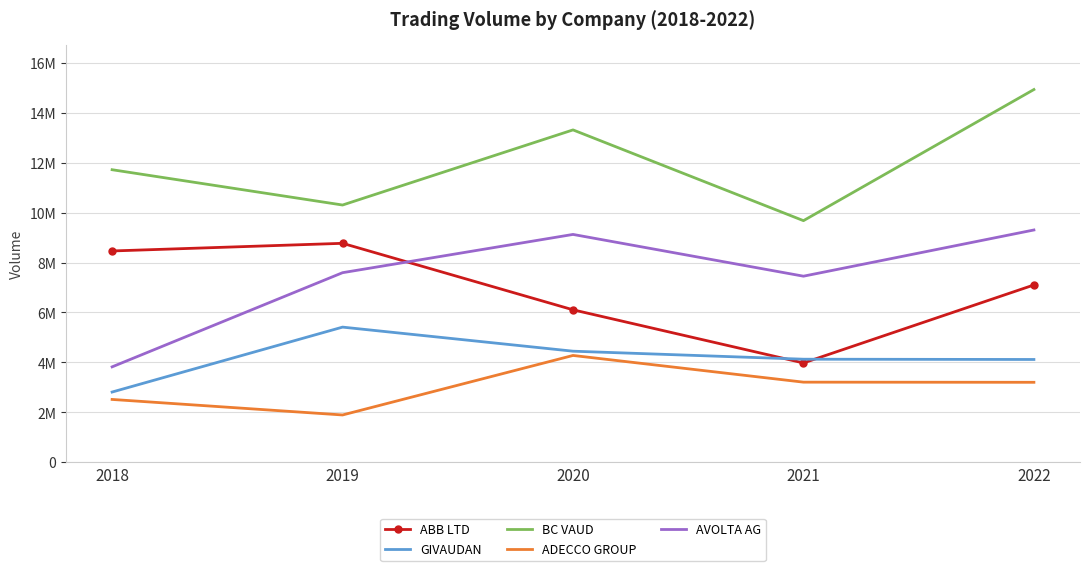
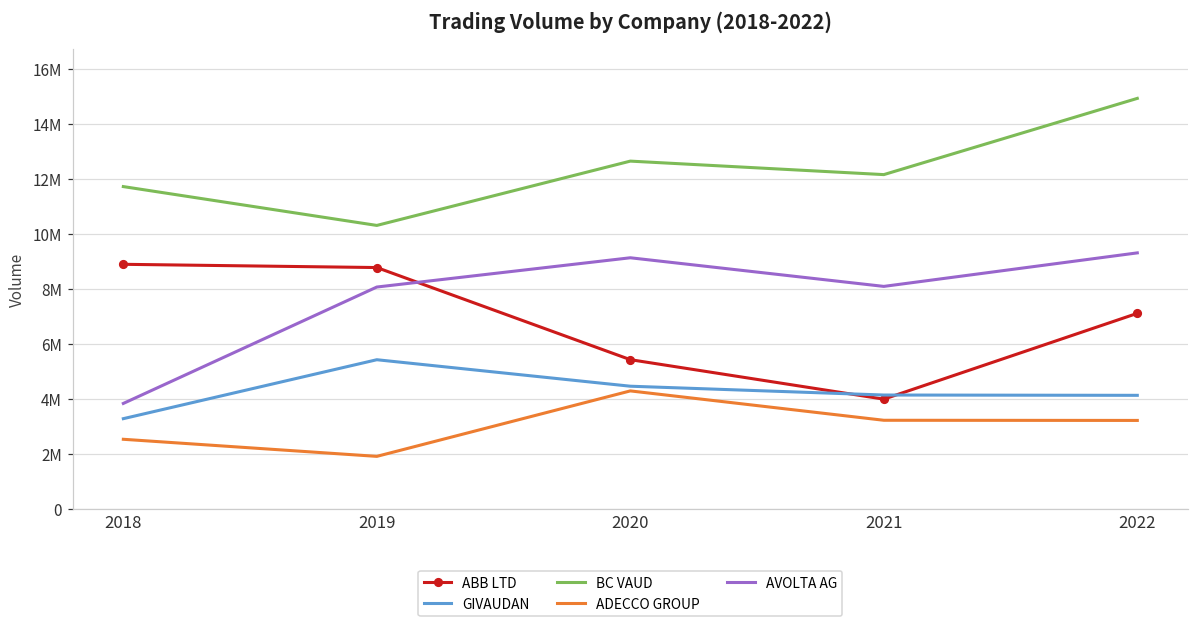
ABB LTD, 2018: 8500000 -> 8900000
GIVAUDAN, 2018: 2800000 -> 3300000
AVOLTA AG, 2019: 7600000 -> 8100000
ABB LTD, 2020: 6100000 -> 5400000
BC VAUD, 2020: 13300000 -> 12600000
BC VAUD, 2021: 9700000 -> 12200000
AVOLTA AG, 2021: 7500000 -> 8100000
